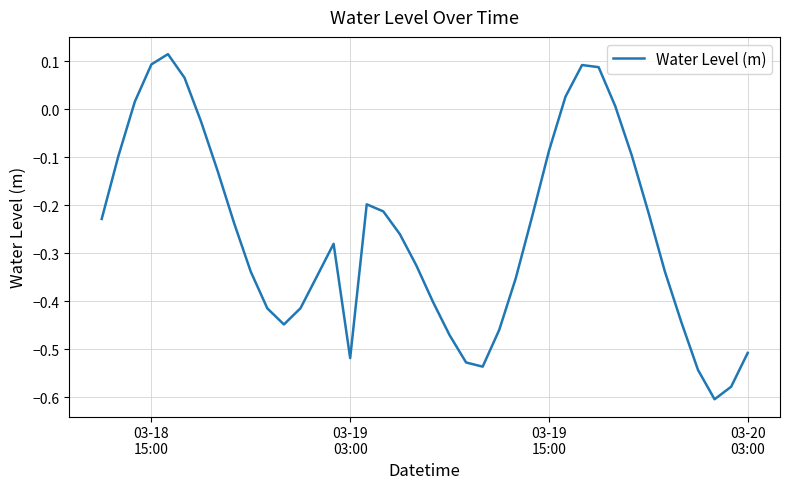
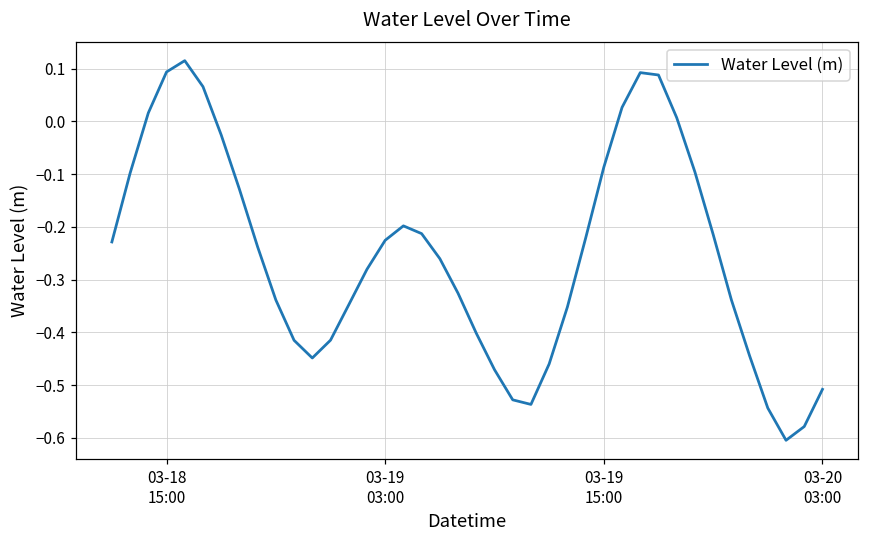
03-19 03:00: -0.52 -> -0.23
